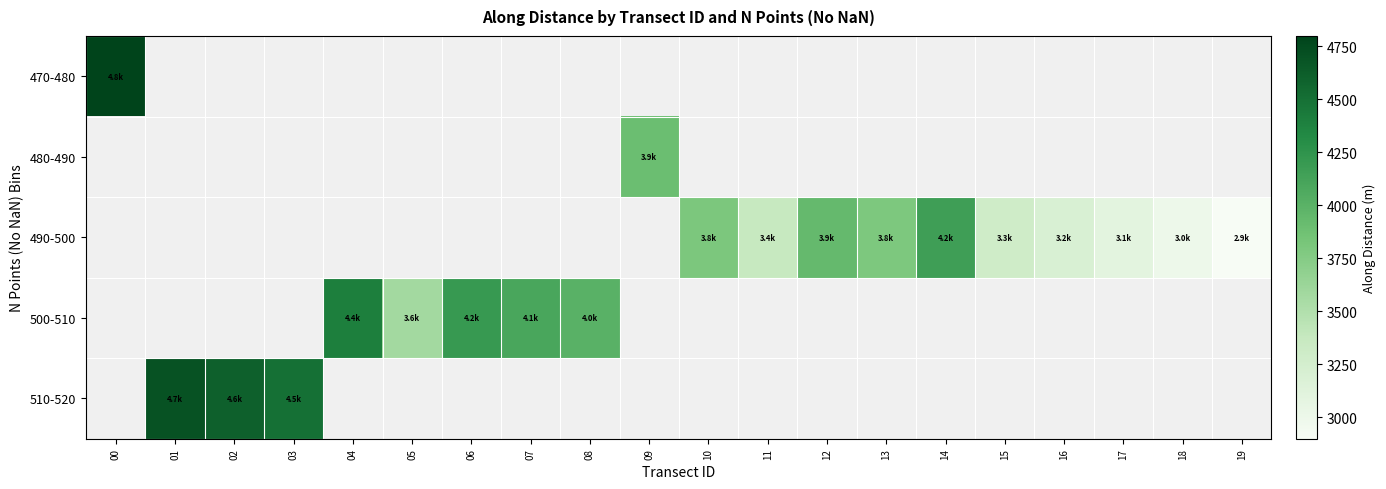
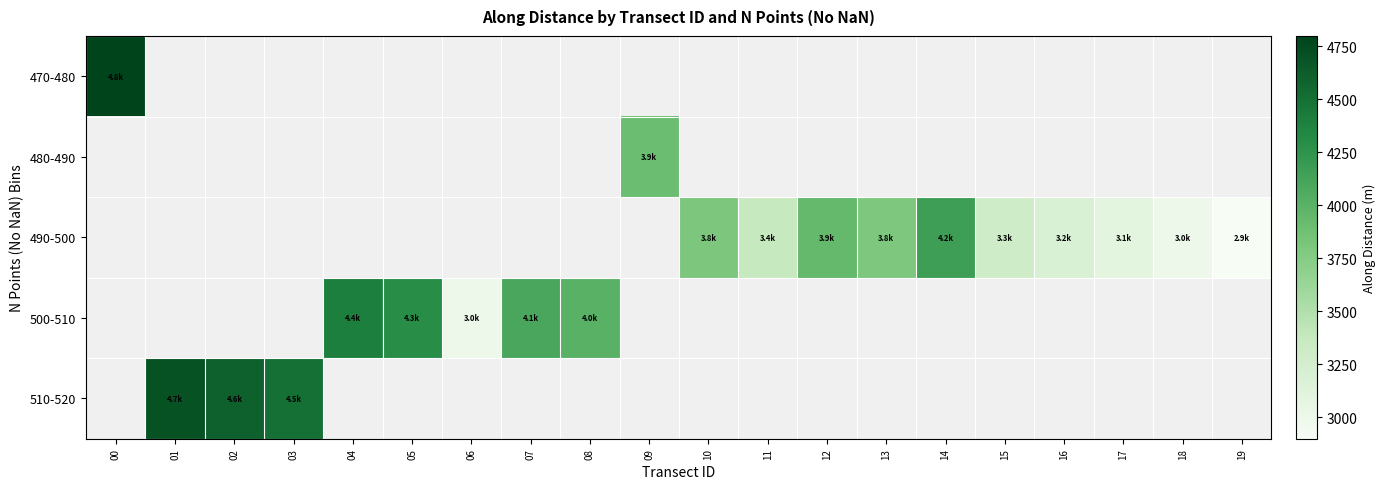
500-510, 05: 3.6k -> 4.3k
500-510, 06: 4.2k -> 3.0k
